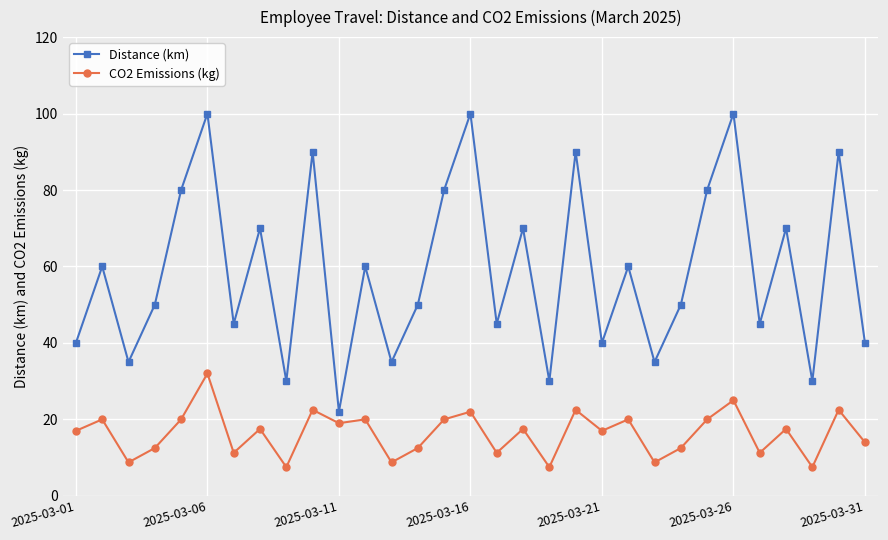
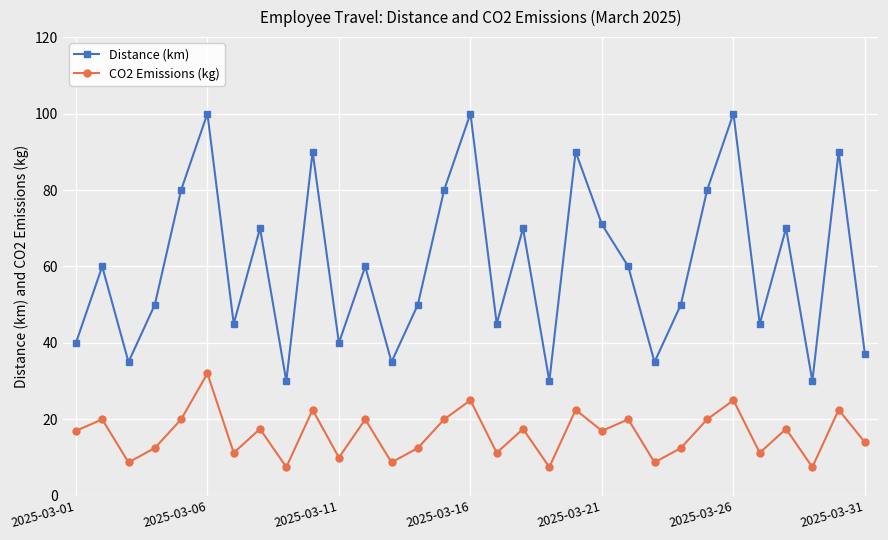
Distance (km), 2025-03-11: 22 -> 40
CO2 Emissions (kg), 2025-03-11: 19 -> 10
CO2 Emissions (kg), 2025-03-16: 22 -> 25
Distance (km), 2025-03-21: 40 -> 71
Distance (km), 2025-03-31: 40 -> 37
